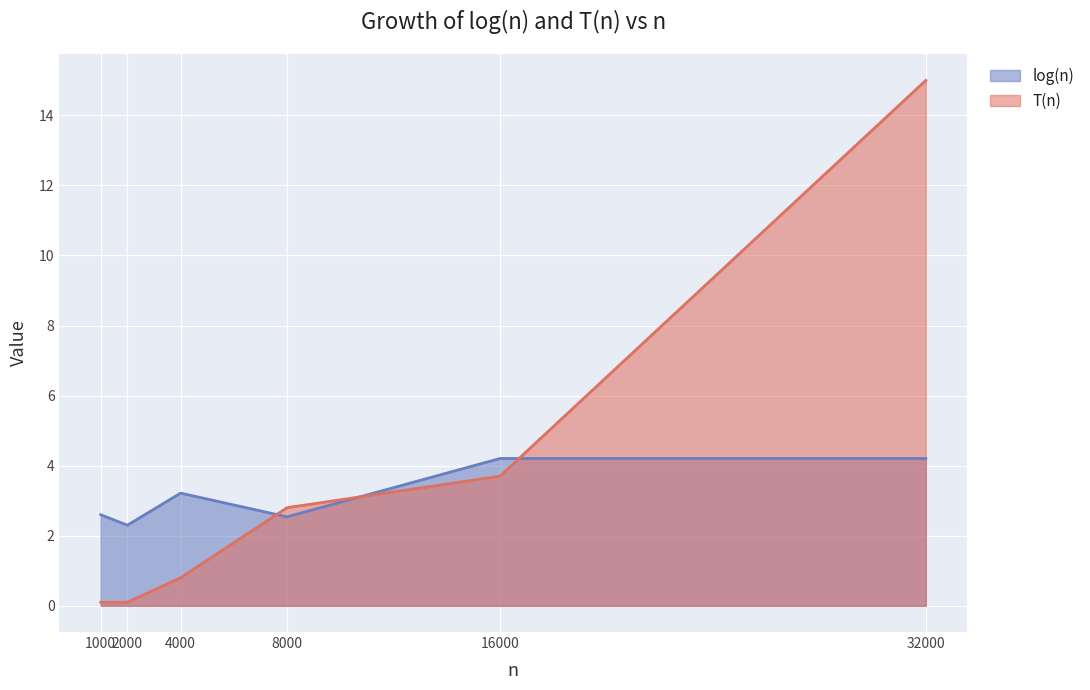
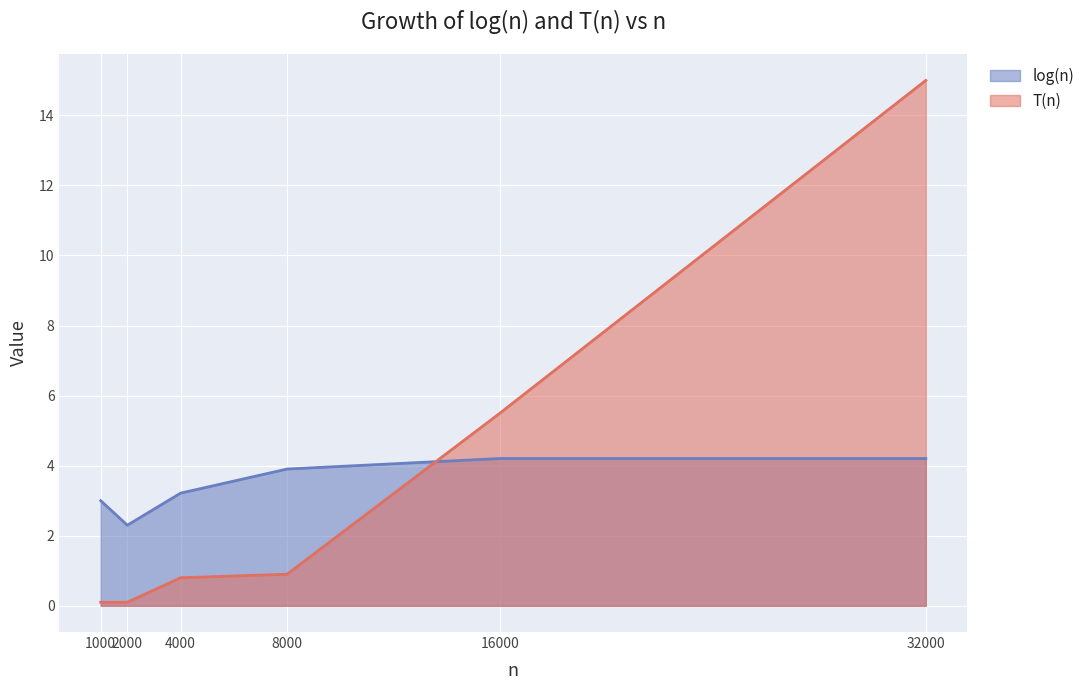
log(n), 1000: 2.6 -> 3.0
log(n), 8000: 2.5 -> 3.9
T(n), 8000: 2.8 -> 0.9
T(n), 16000: 3.7 -> 5.5
